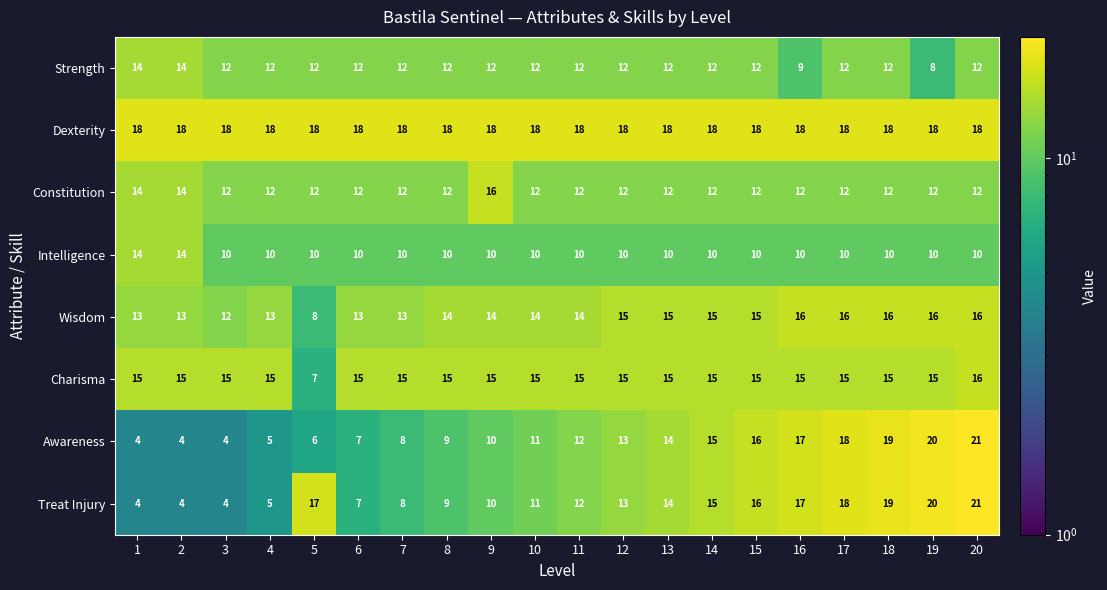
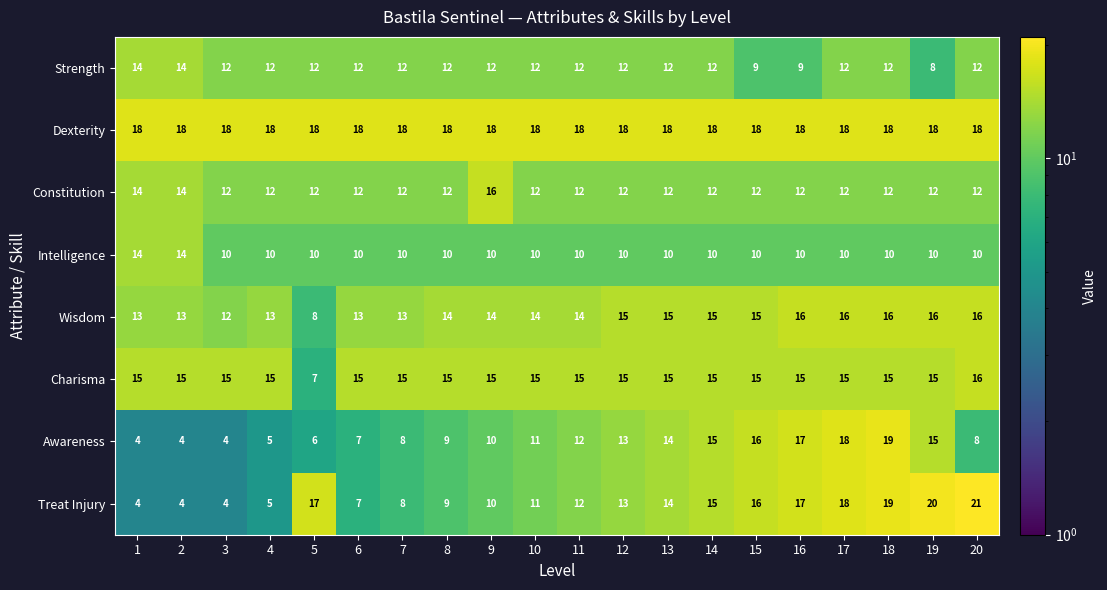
Strength, 15: 12 -> 9
Awareness, 19: 20 -> 15
Awareness, 20: 21 -> 8
